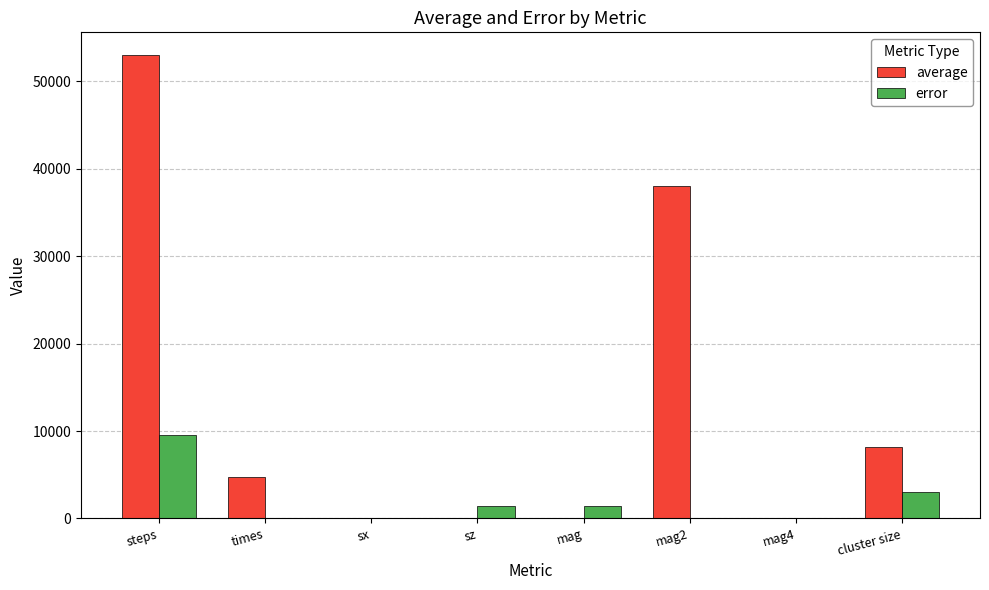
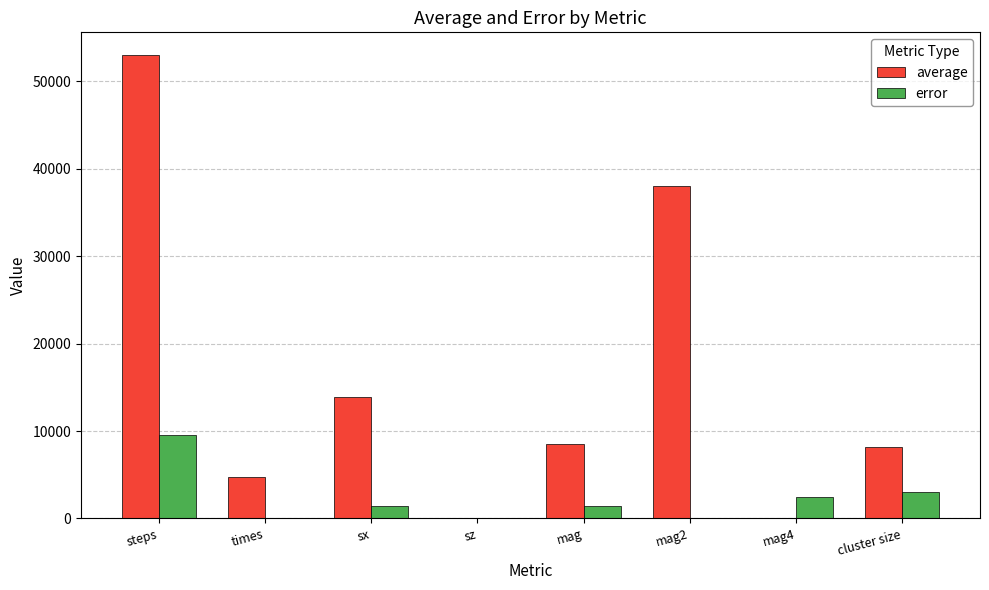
average, sx: 0 -> 14000
error, sx: 0 -> 1000
error, sz: 1000 -> 0
average, mag: 0 -> 9000
error, mag4: 0 -> 2000
